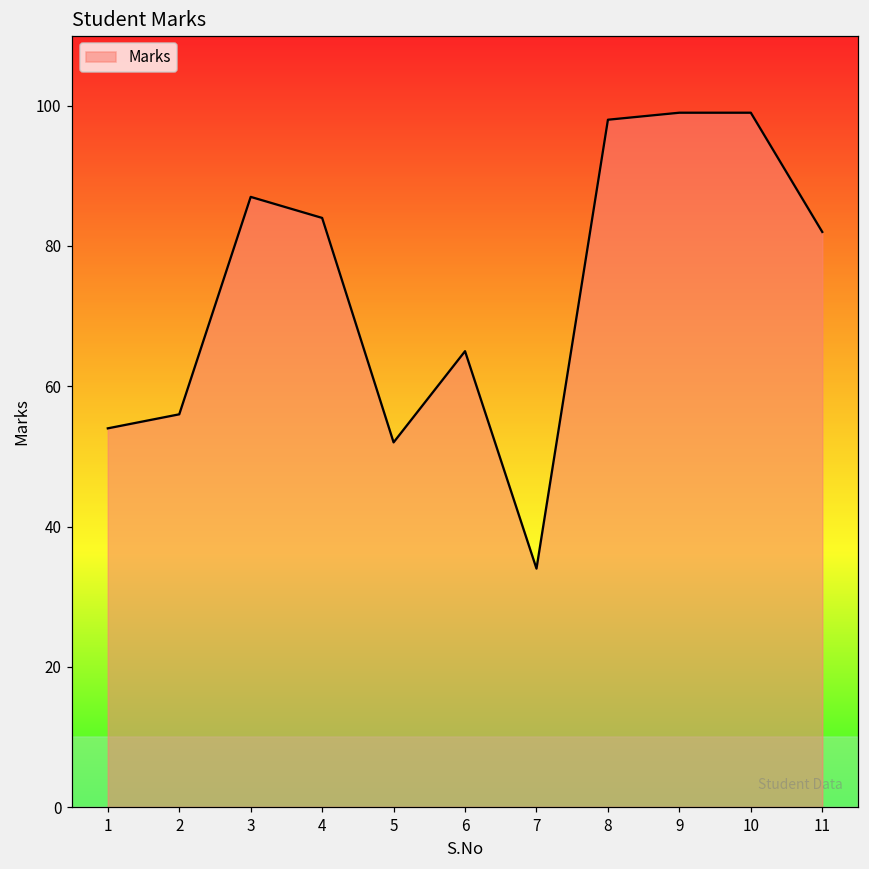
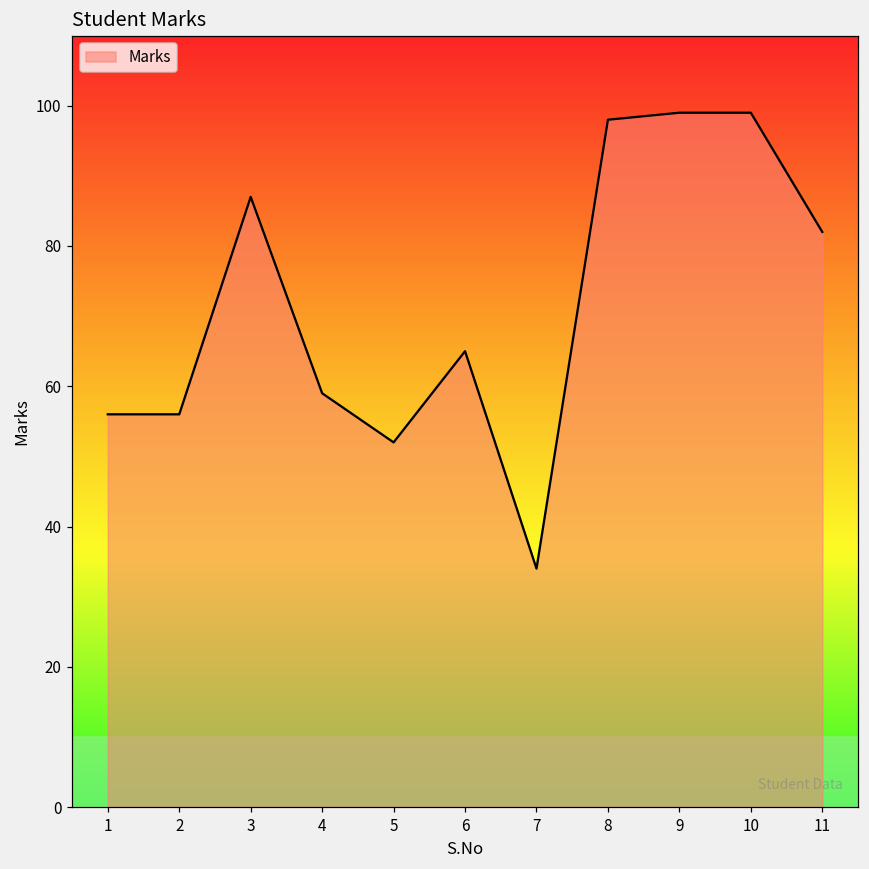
1: 54 -> 56
4: 84 -> 59
